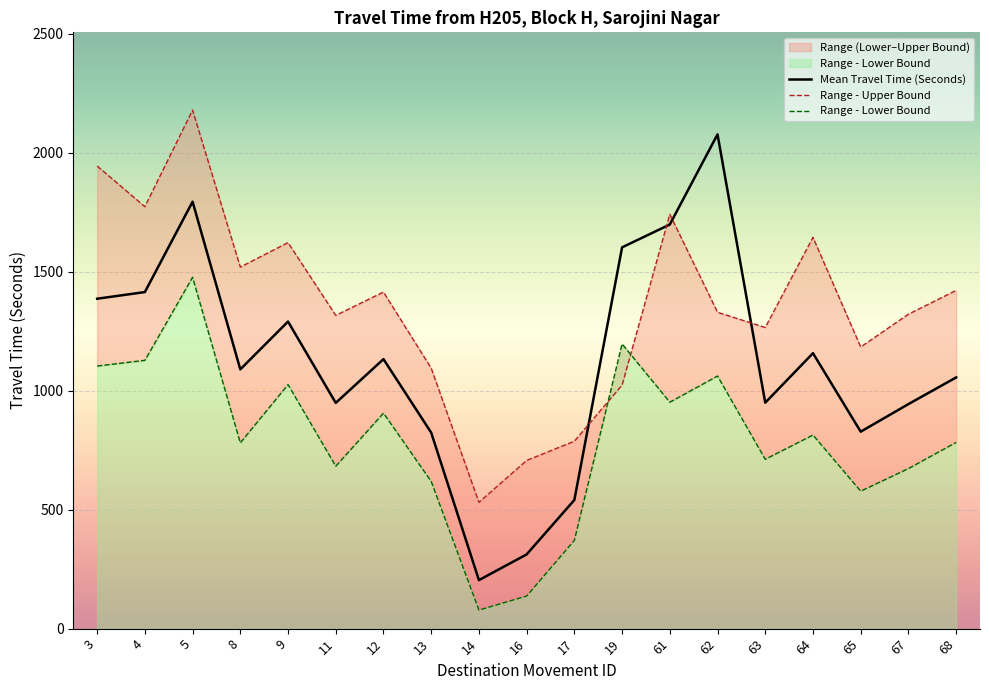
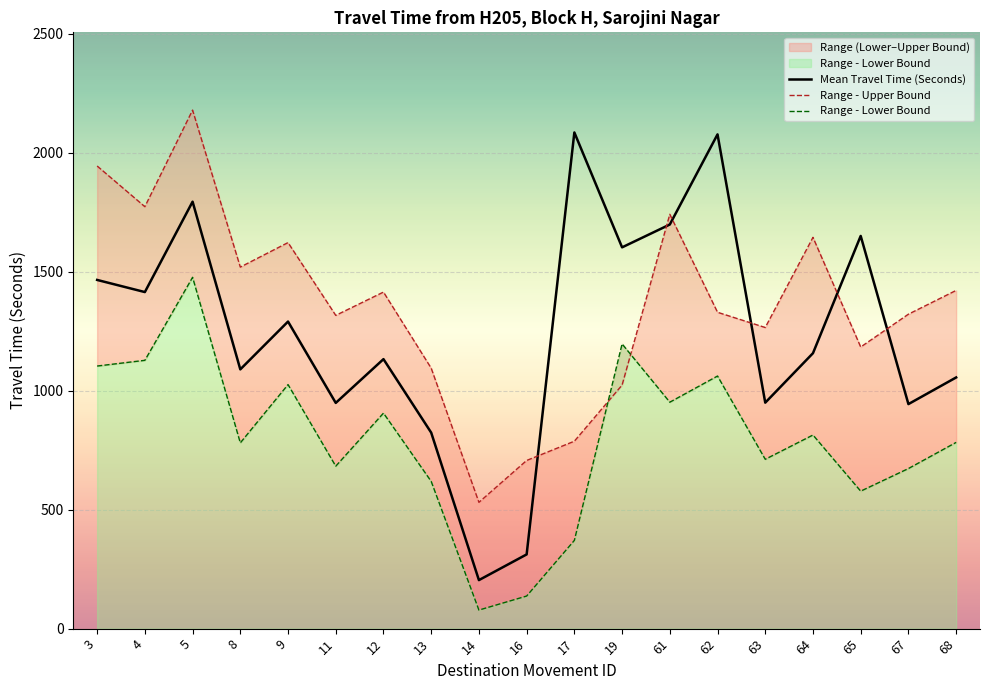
Mean Travel Time (Seconds), 3: 1390 -> 1470
Mean Travel Time (Seconds), 17: 540 -> 2090
Mean Travel Time (Seconds), 65: 830 -> 1650
